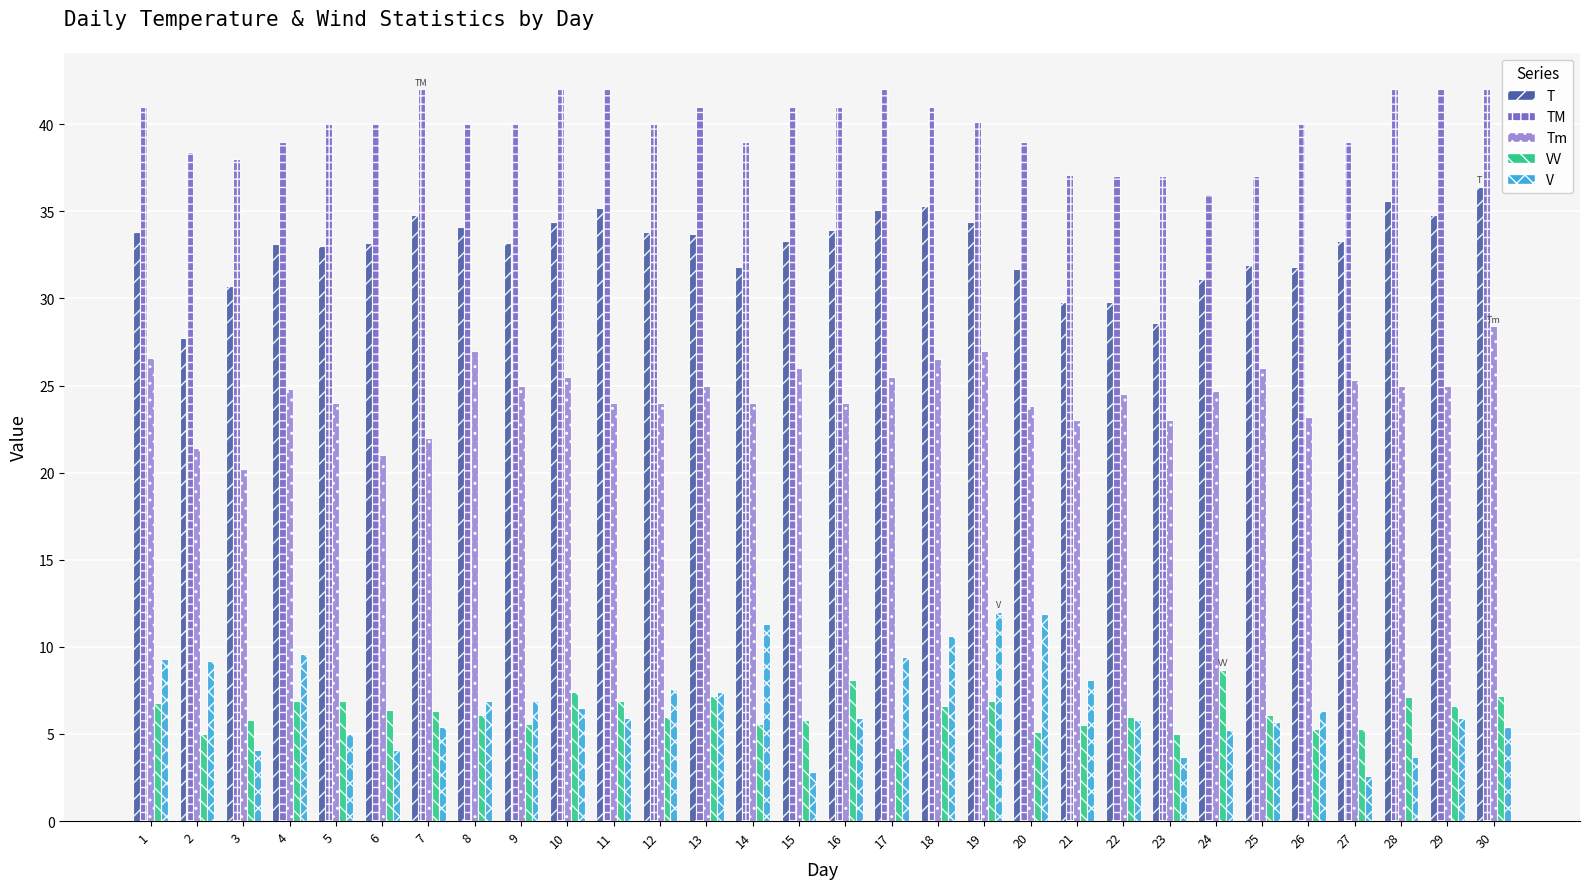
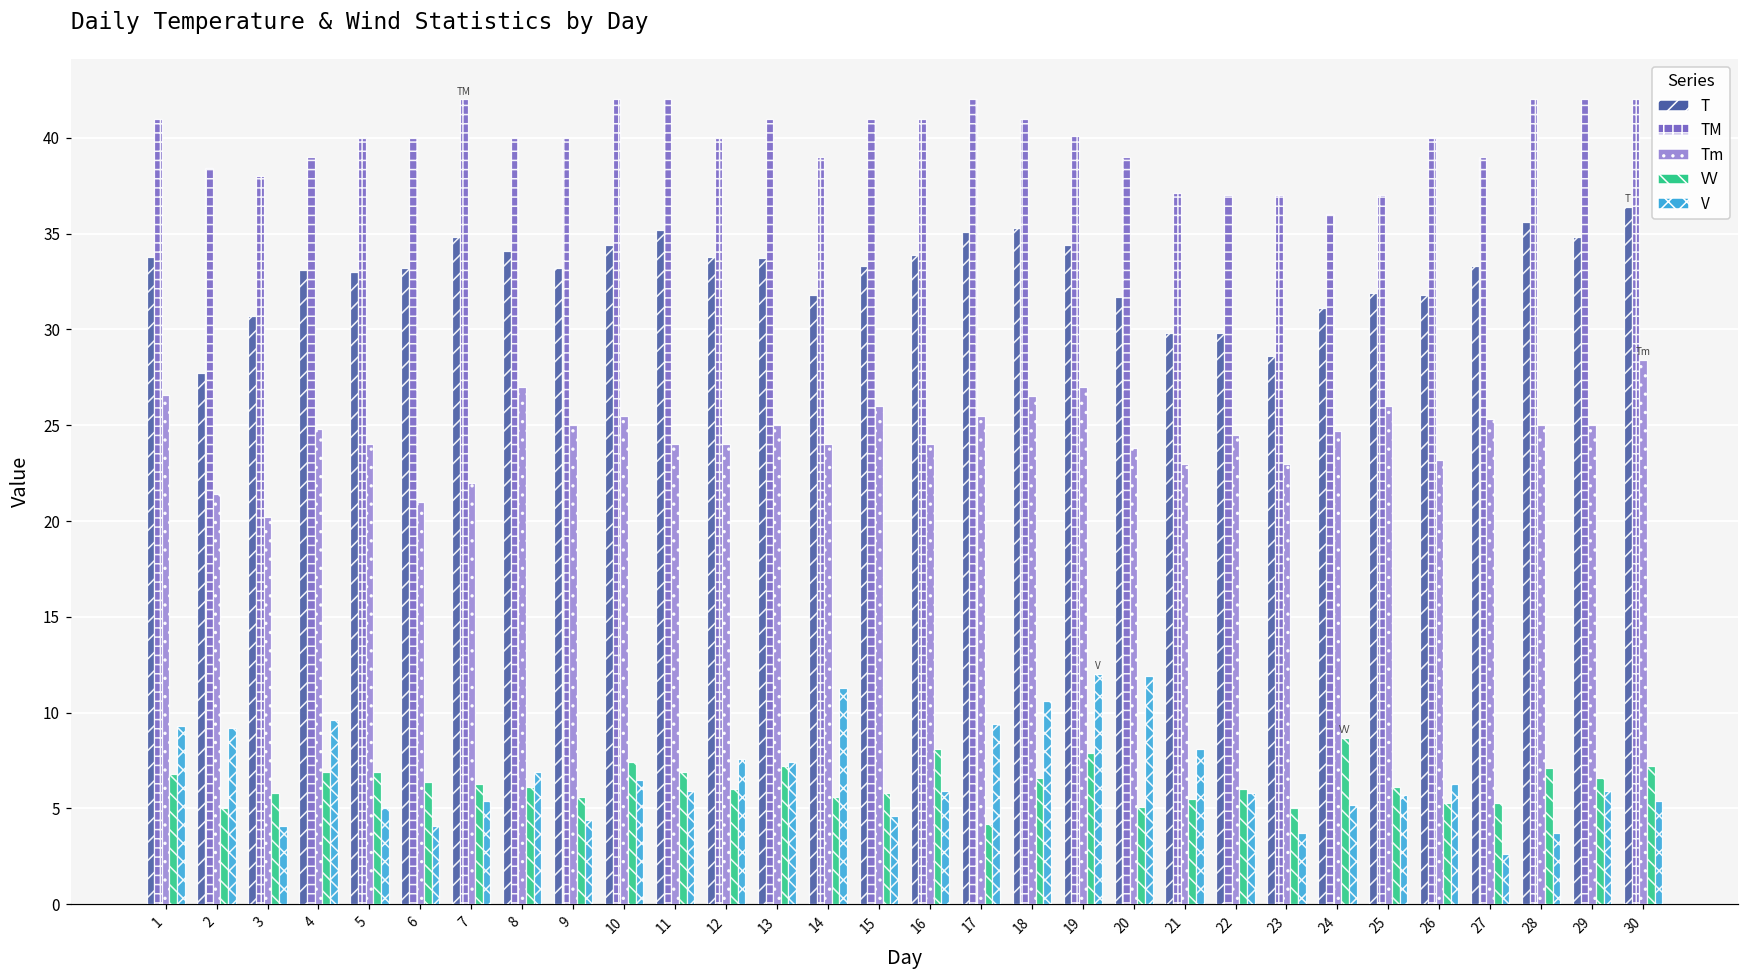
V, 9: 6.9 -> 4.4
V, 15: 2.8 -> 4.6
VV, 19: 6.9 -> 7.9
